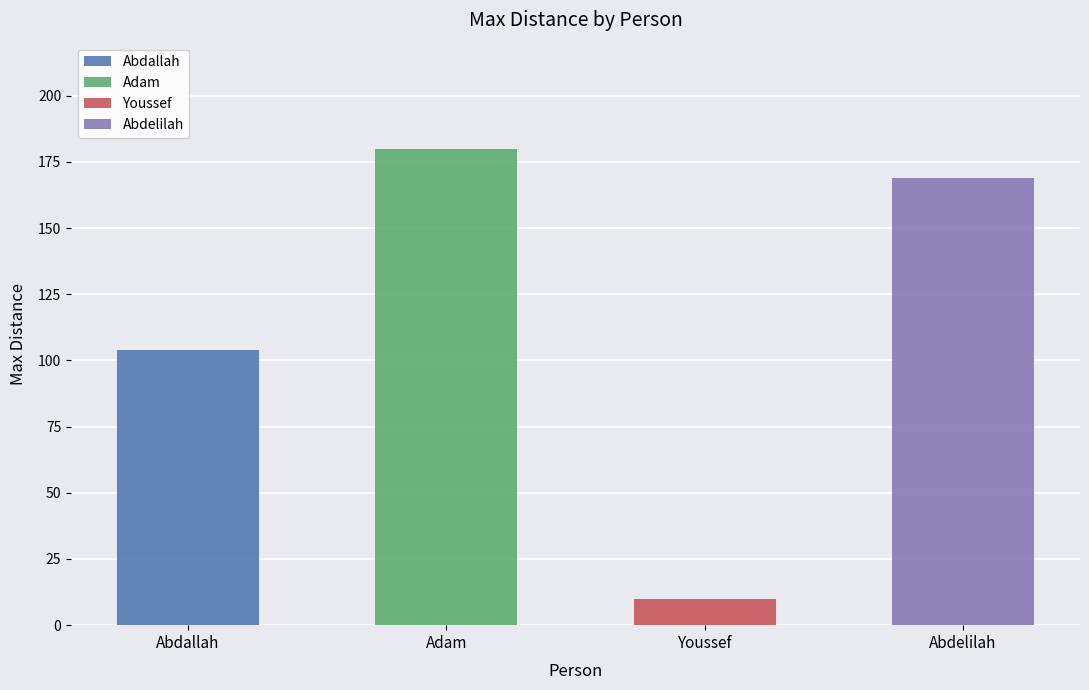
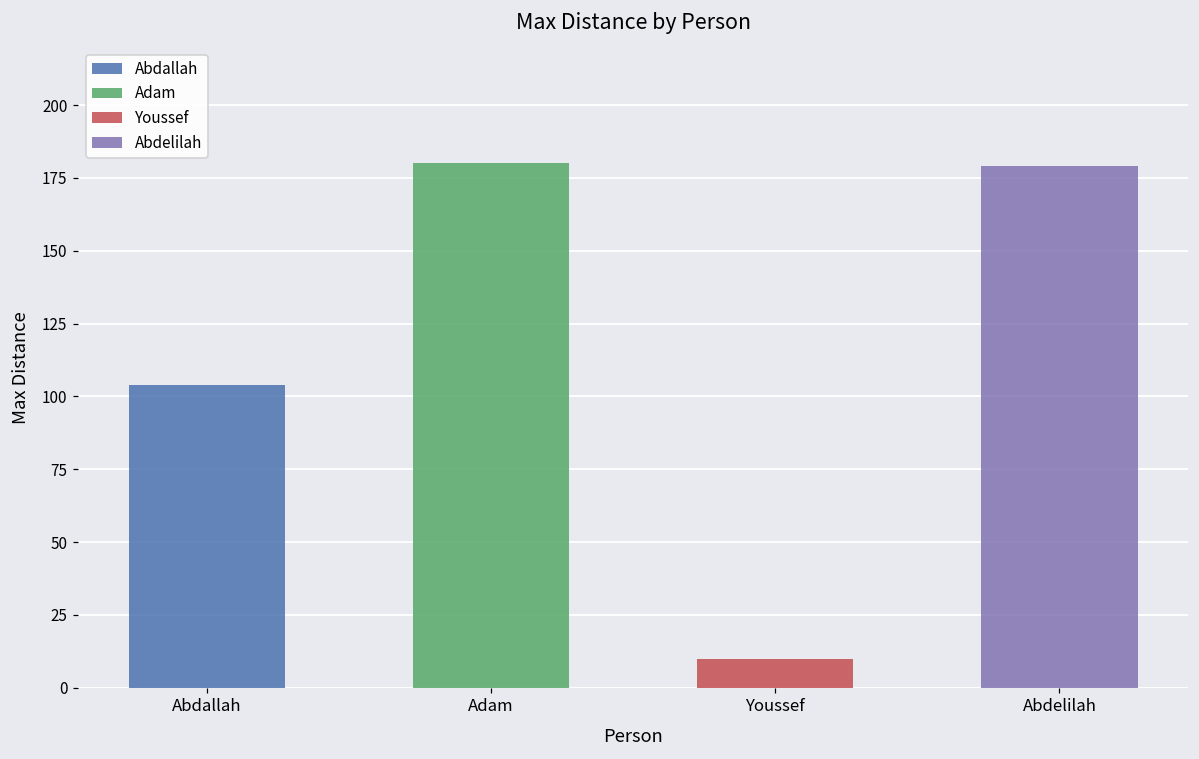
Abdelilah: 169 -> 179
